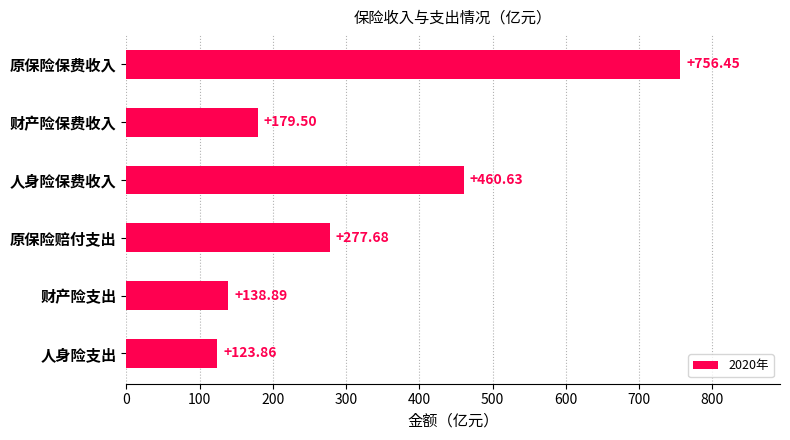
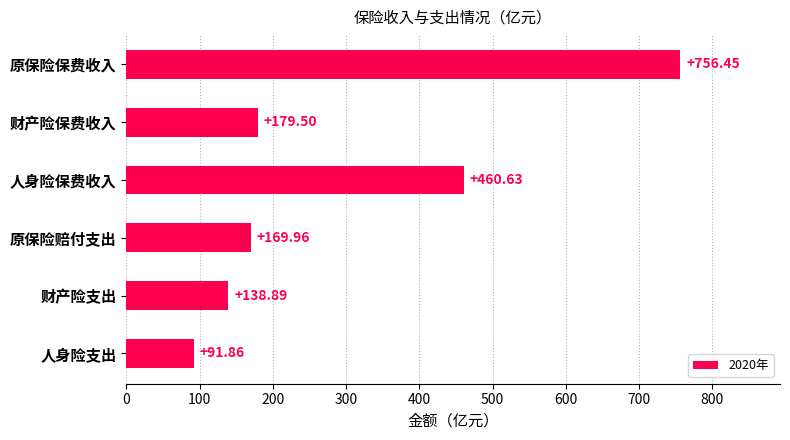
原保险赔付支出: +277.68 -> +169.96
人身险支出: +123.86 -> +91.86
